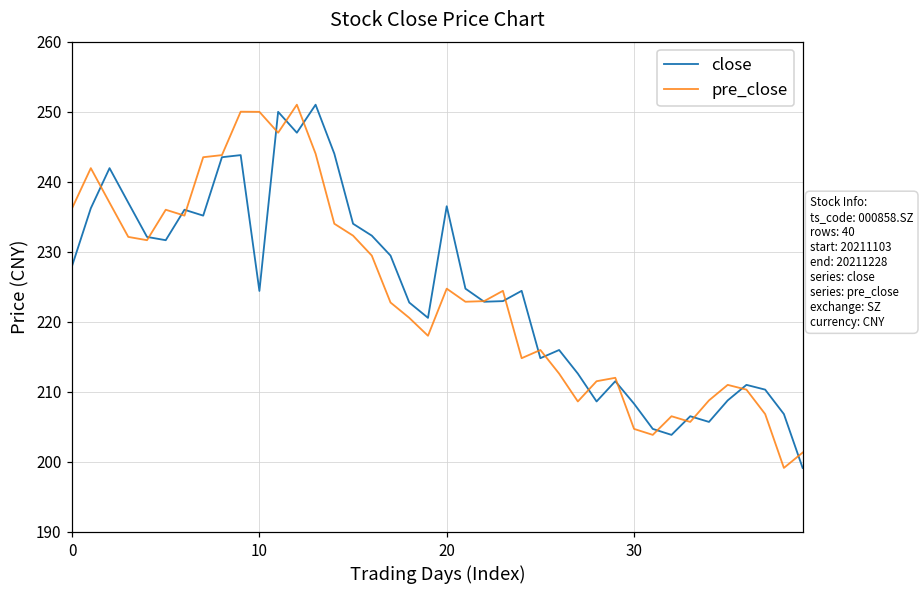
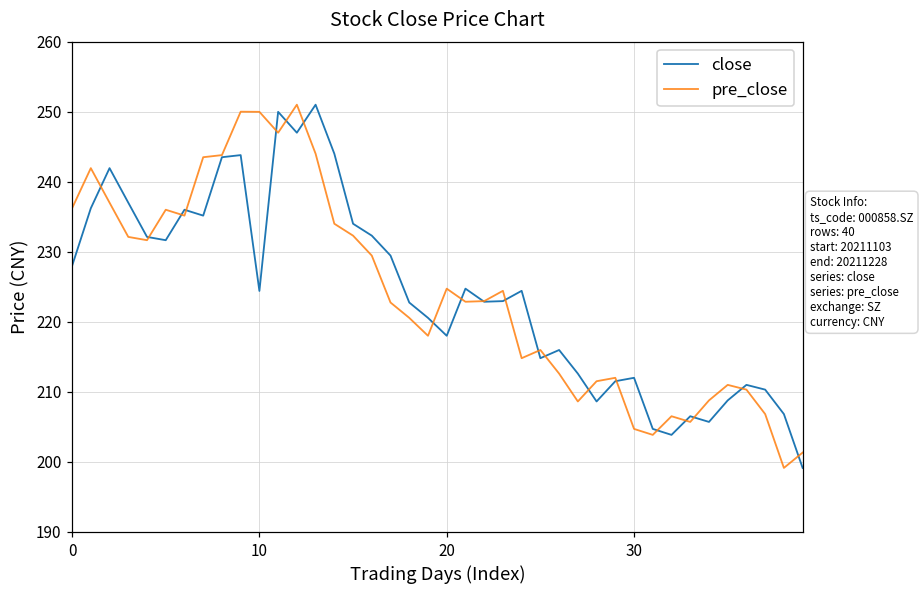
close, 20: 237 -> 218
close, 30: 208 -> 212
